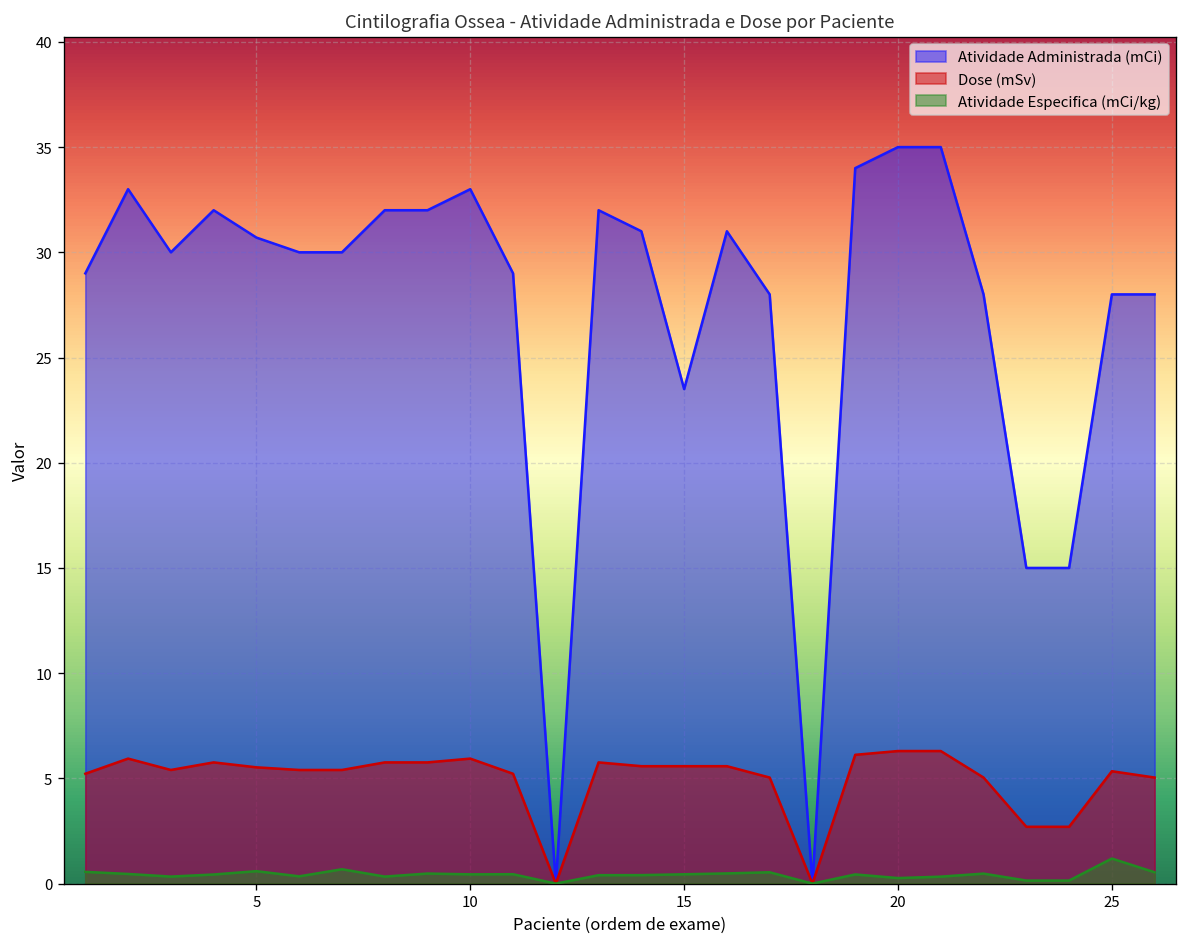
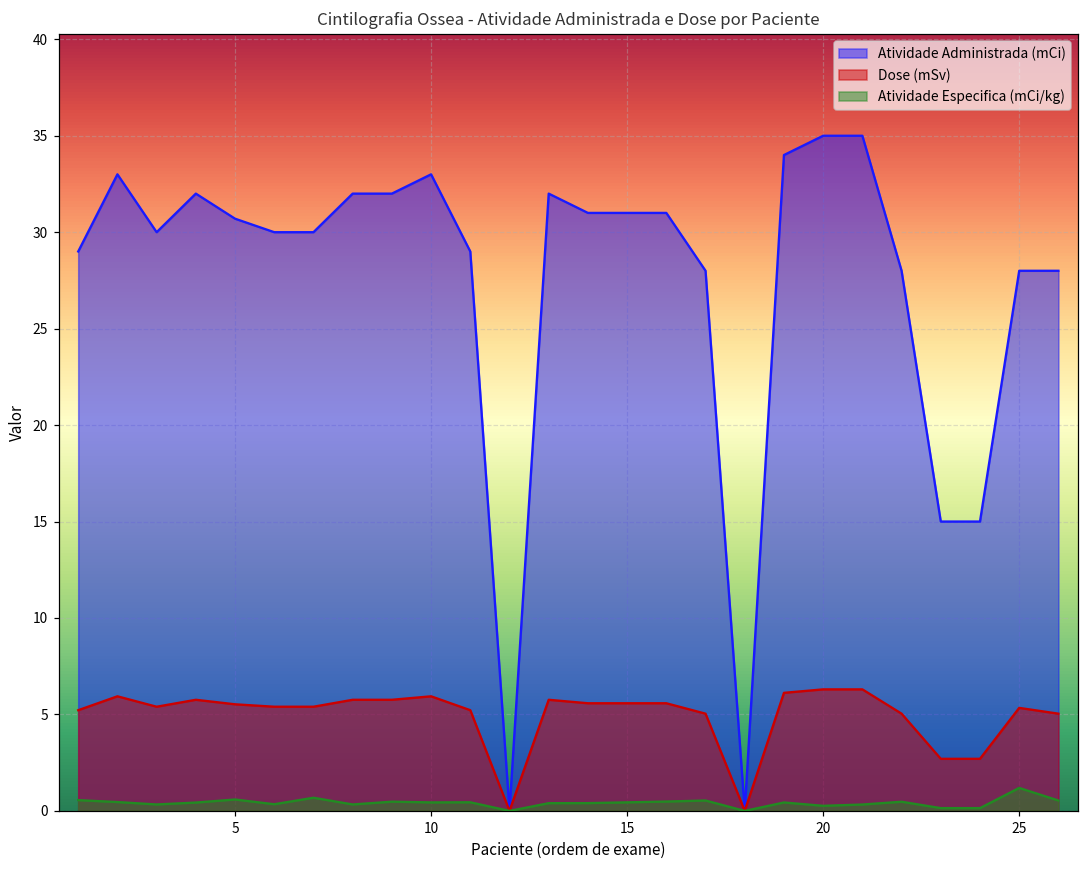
Atividade Administrada (mCi), 15: 23.5 -> 31.0
